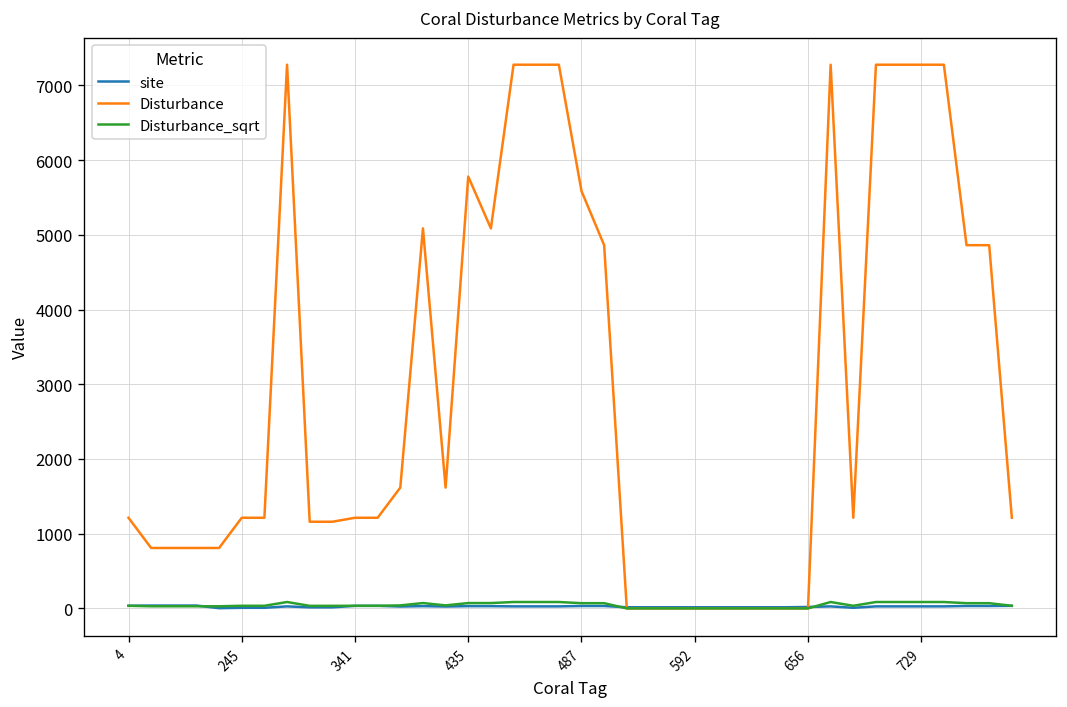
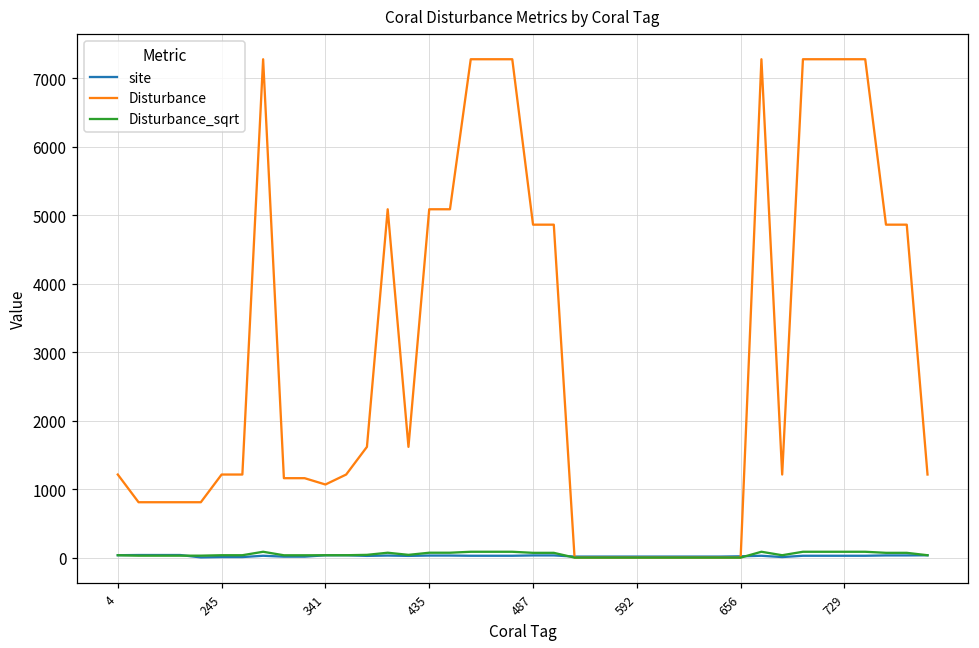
Disturbance, 341: 1200 -> 1100
Disturbance, 435: 5800 -> 5100
Disturbance, 487: 5600 -> 4900
